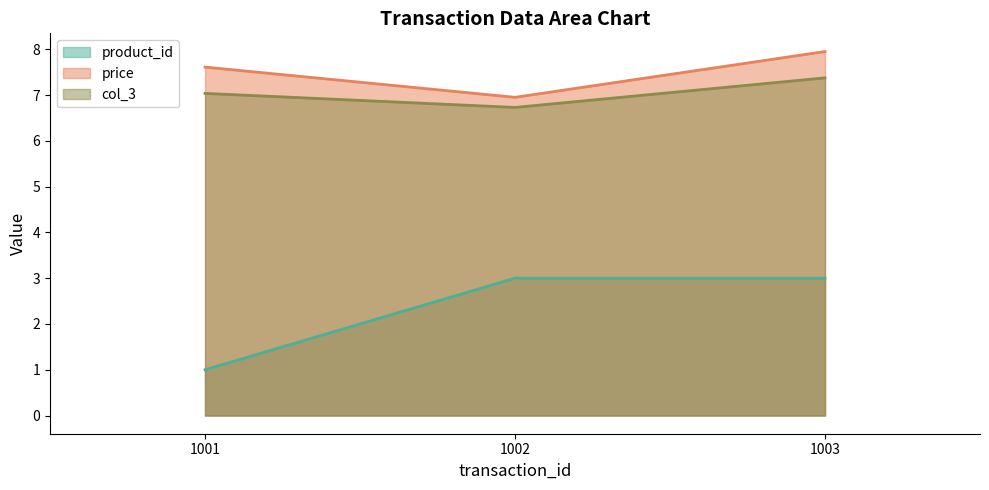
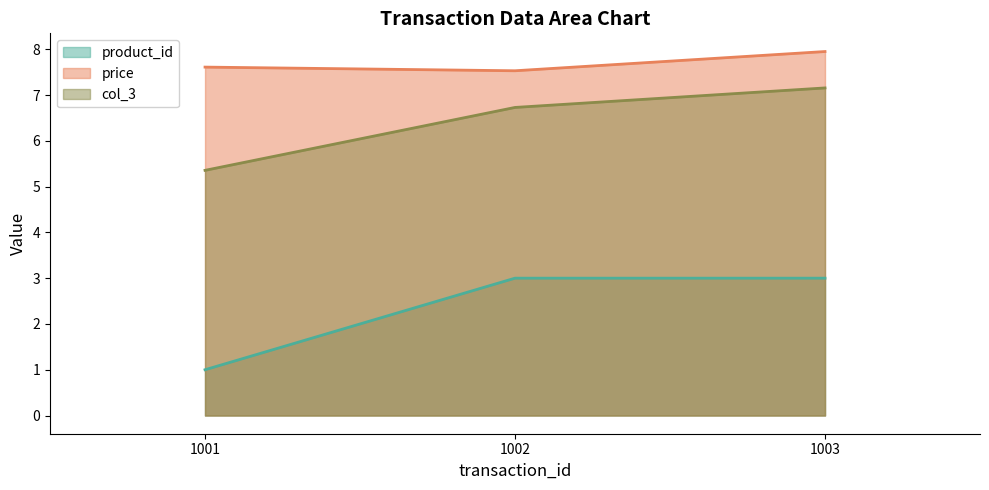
col_3, 1001: 7.0 -> 5.4
price, 1002: 7.0 -> 7.5
col_3, 1003: 7.4 -> 7.2
